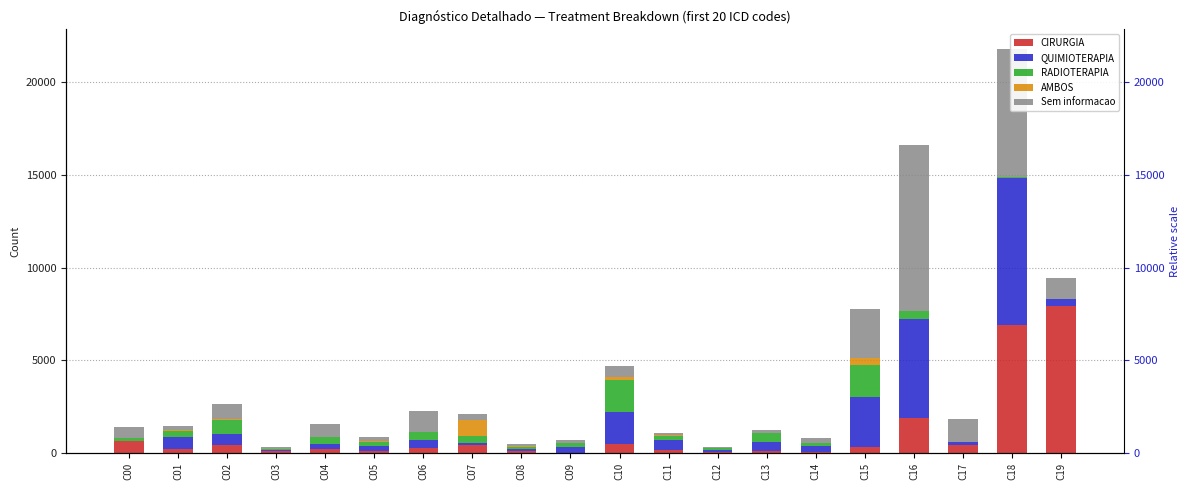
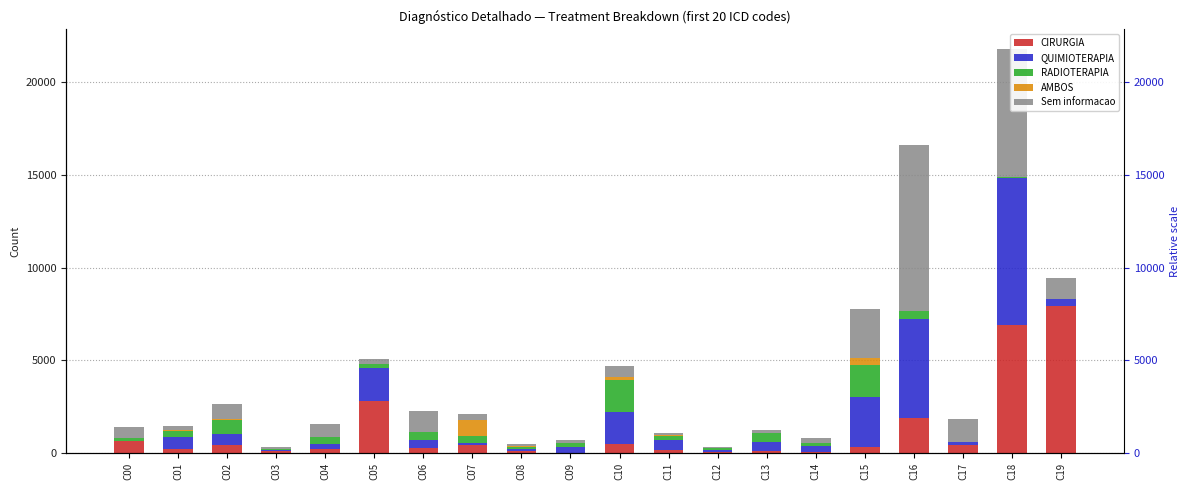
CIRURGIA, C05: 100 -> 2800
QUIMIOTERAPIA, C05: 300 -> 1800
